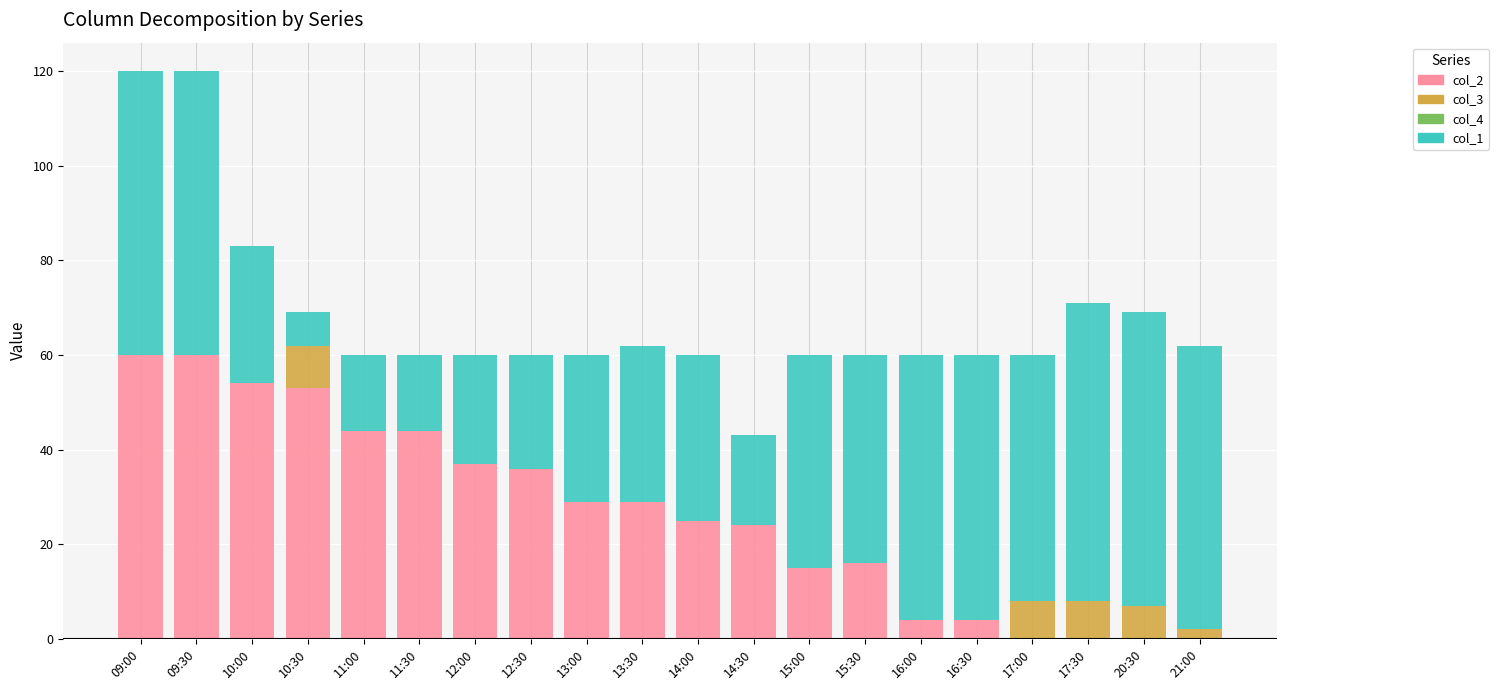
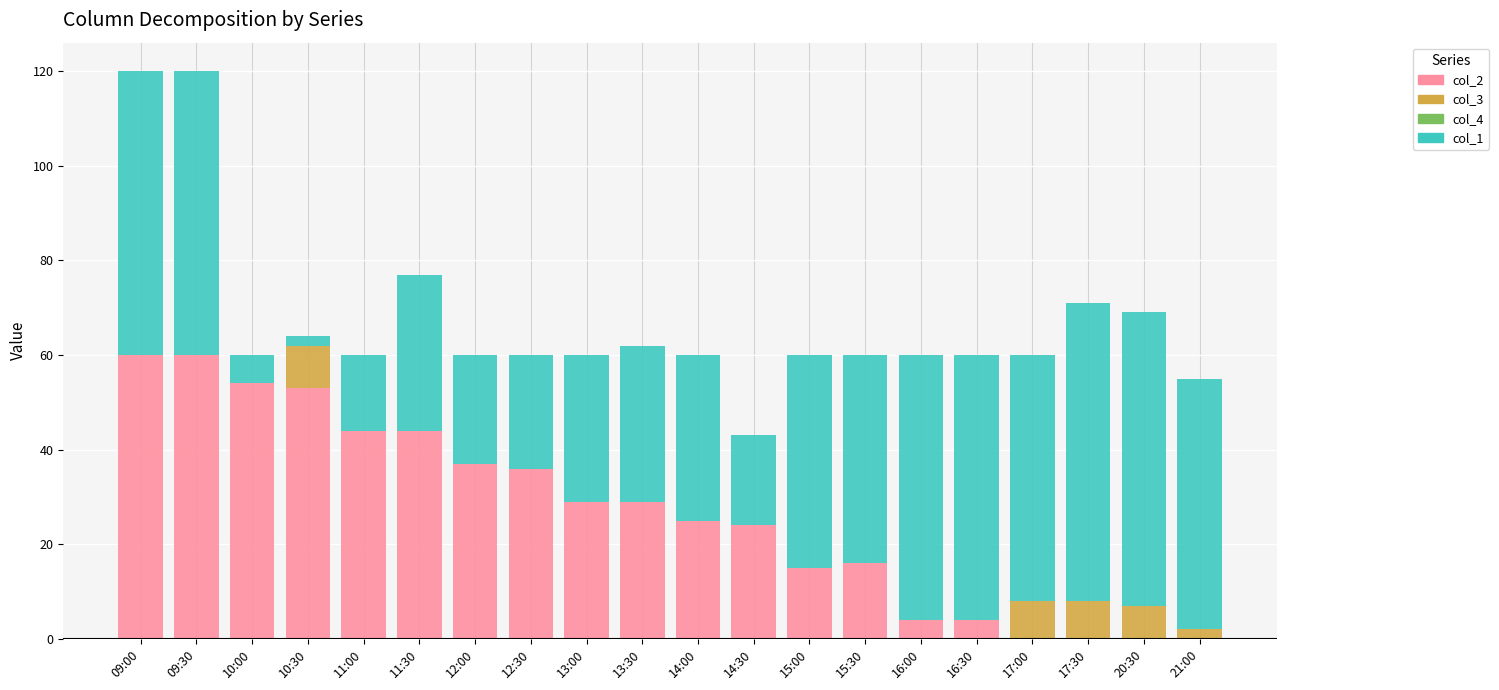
col_1, 10:00: 29 -> 6
col_1, 10:30: 7 -> 2
col_1, 11:30: 16 -> 33
col_1, 21:00: 60 -> 53
